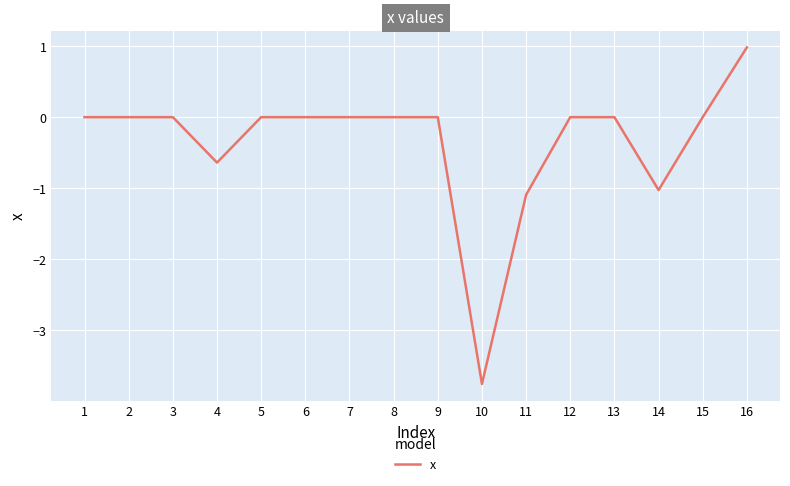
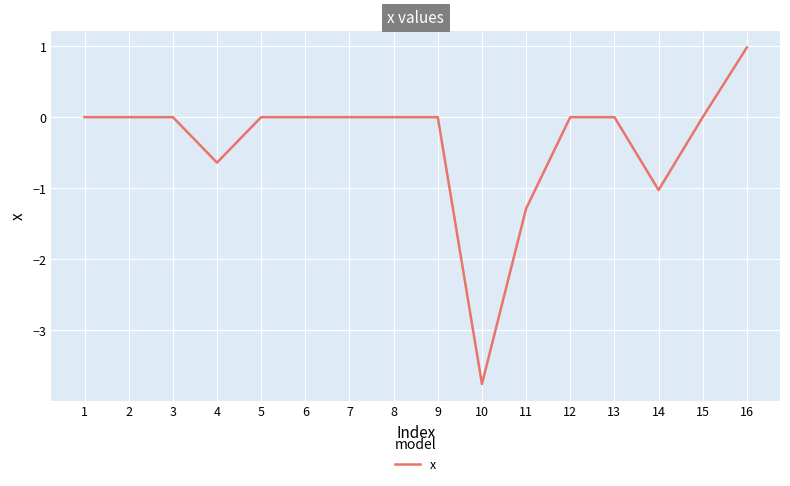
11: -1.1 -> -1.3
